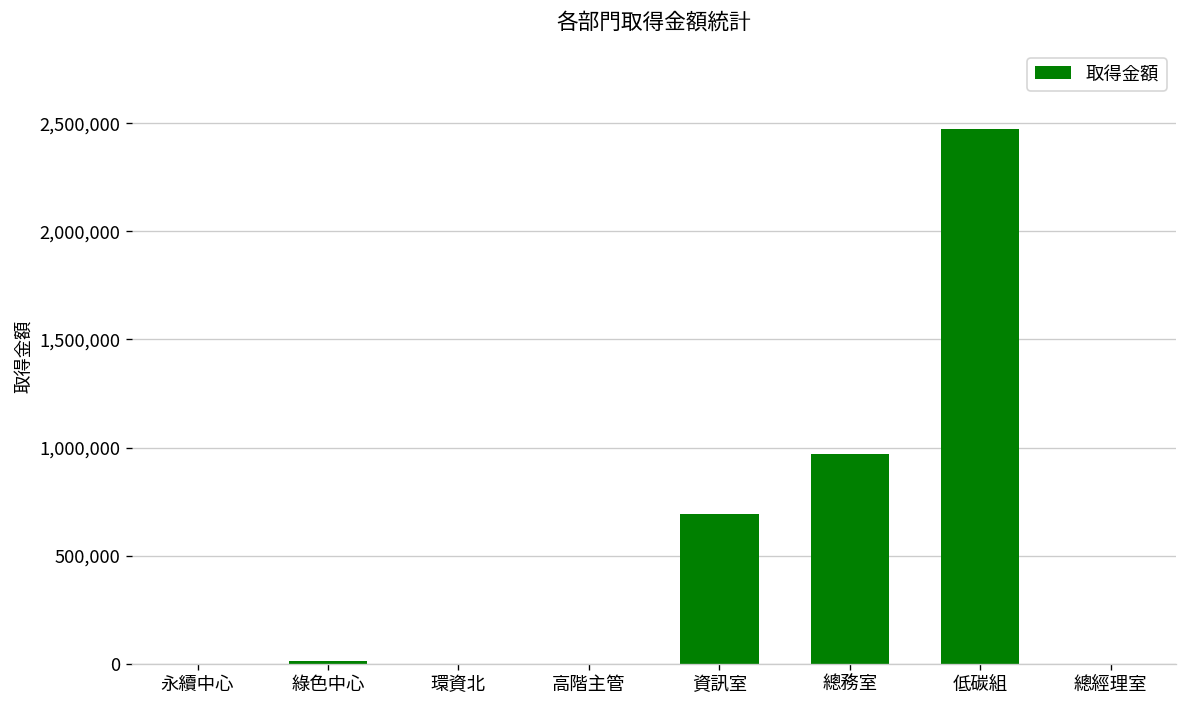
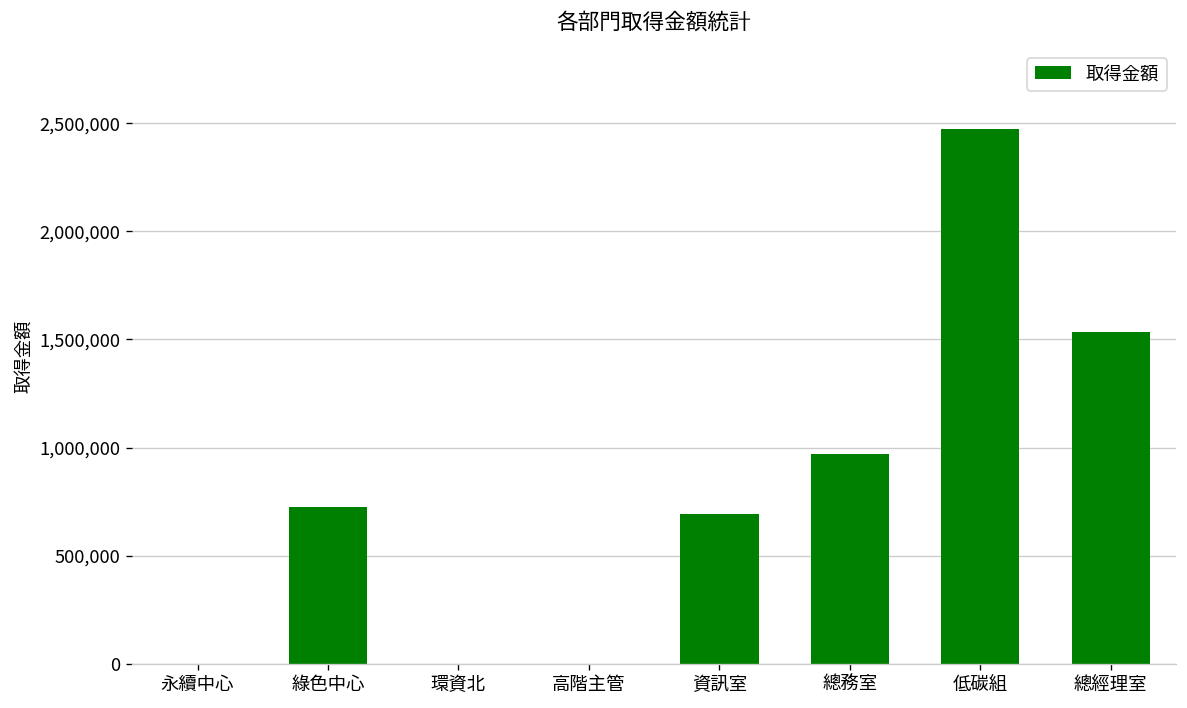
綠色中心: 10,000 -> 720,000
總經理室: 0 -> 1,530,000
